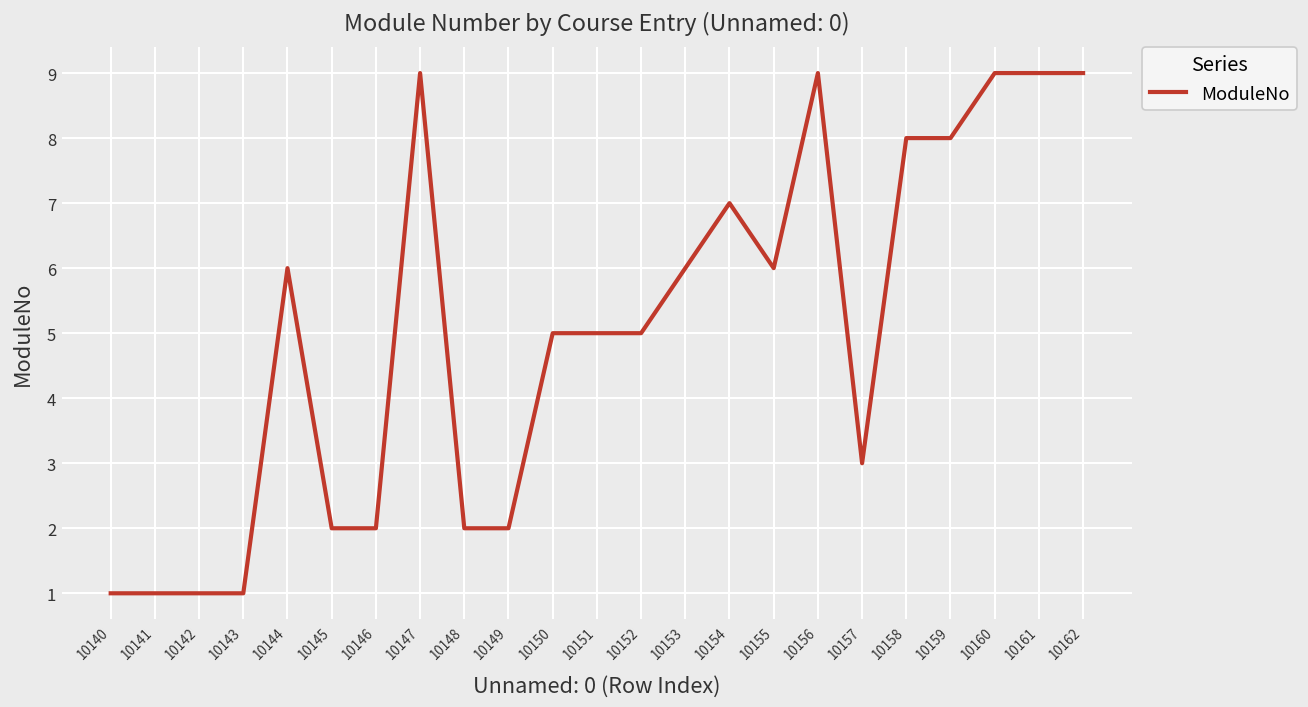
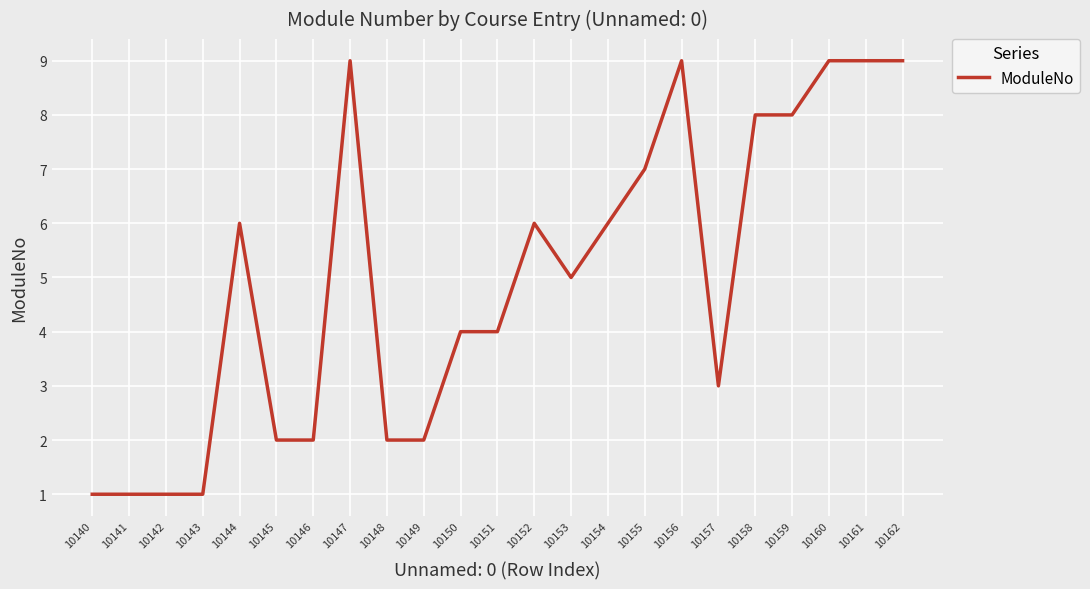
10150: 5 -> 4
10151: 5 -> 4
10152: 5 -> 6
10153: 6 -> 5
10154: 7 -> 6
10155: 6 -> 7
